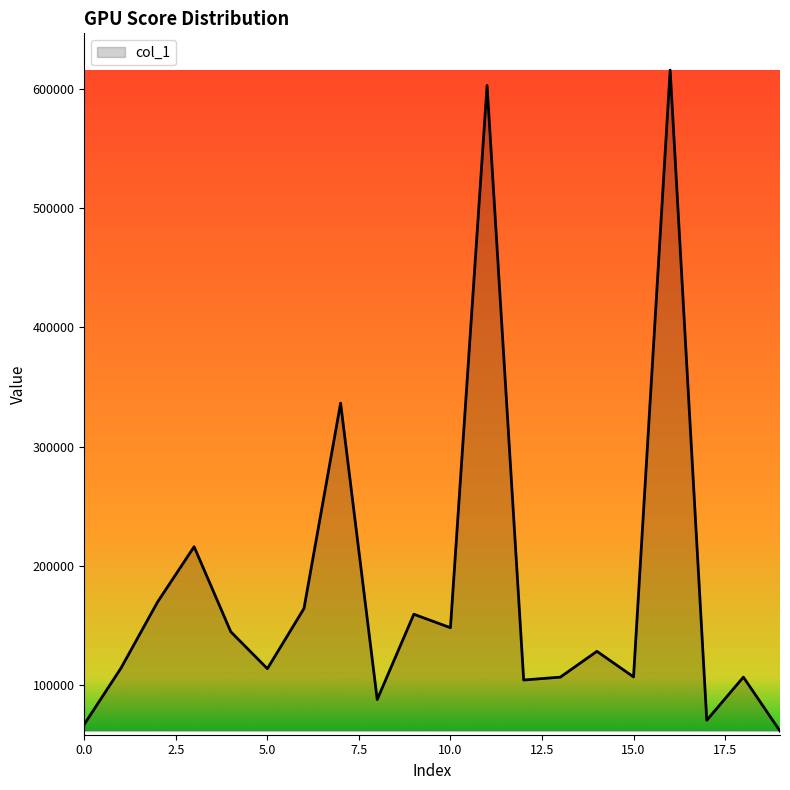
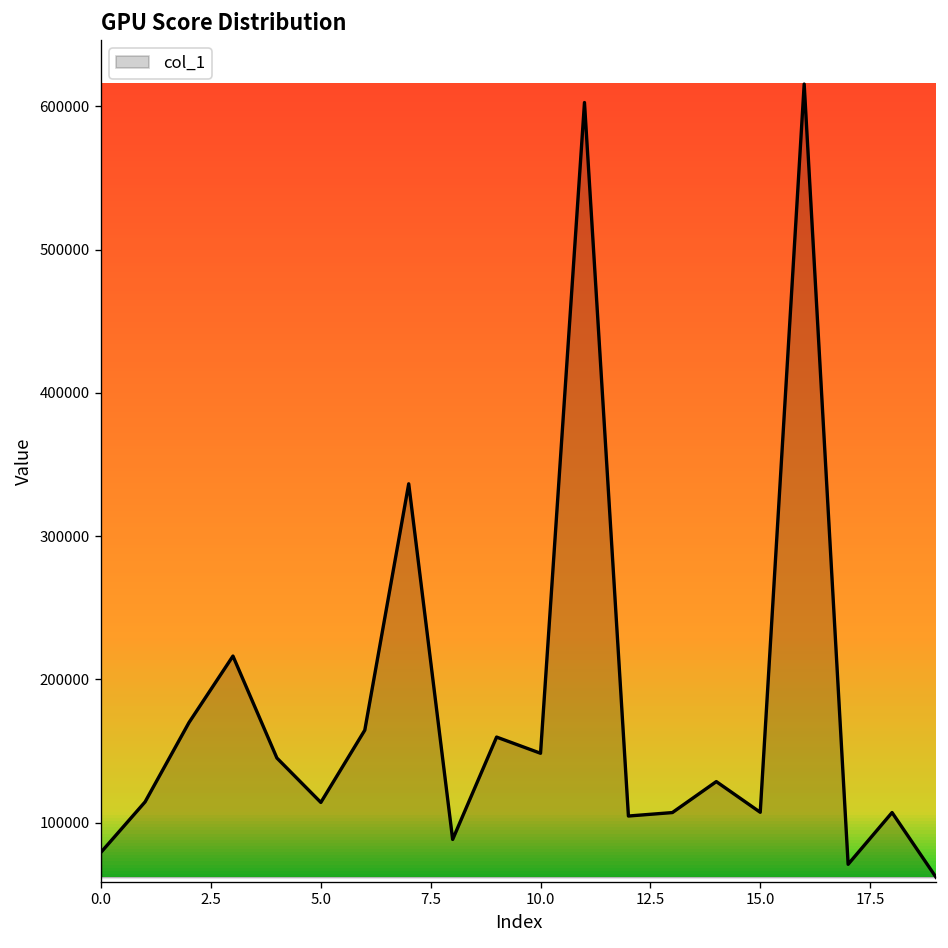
0.0: 67000 -> 79000
